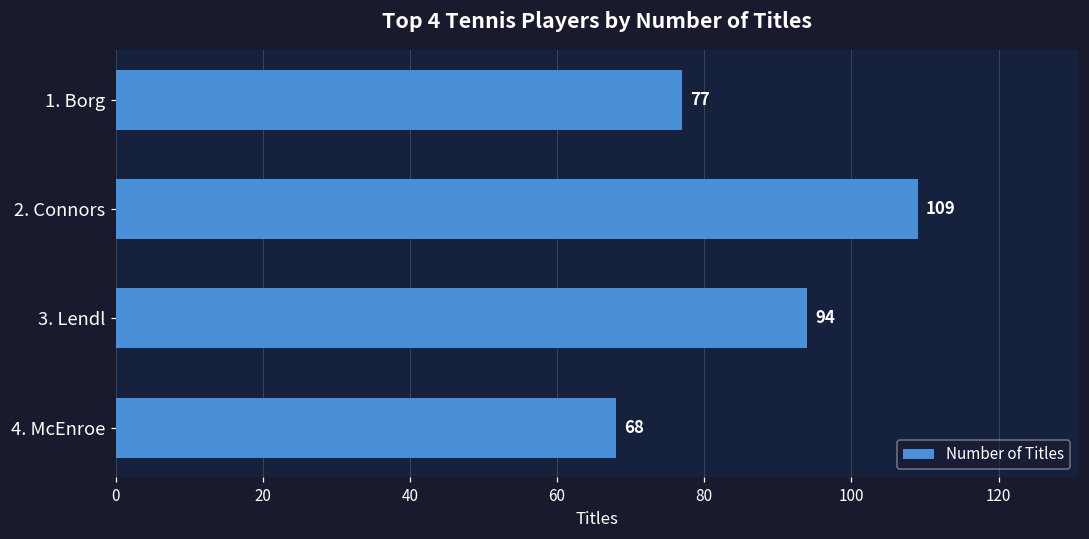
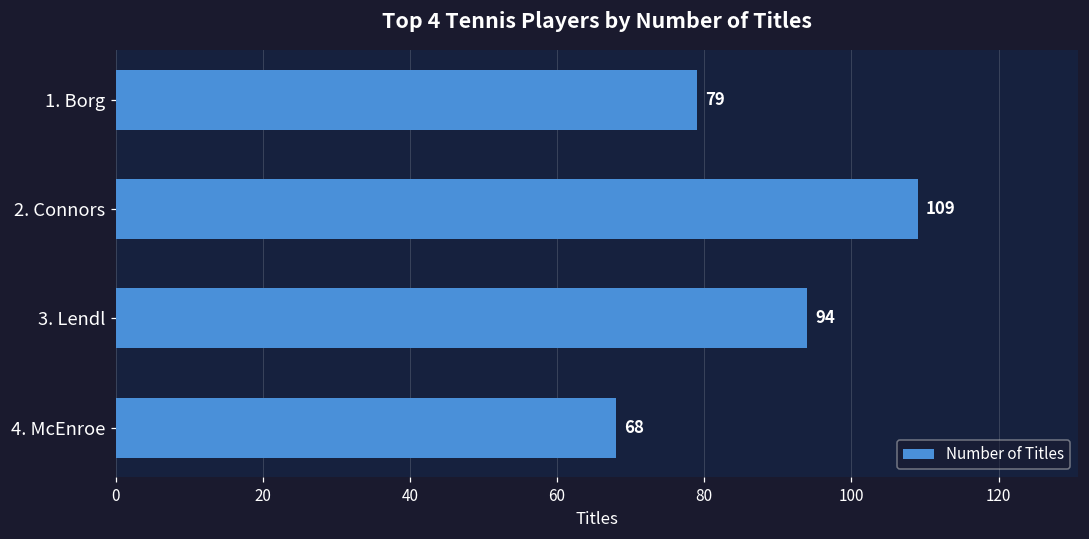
1. Borg: 77 -> 79
